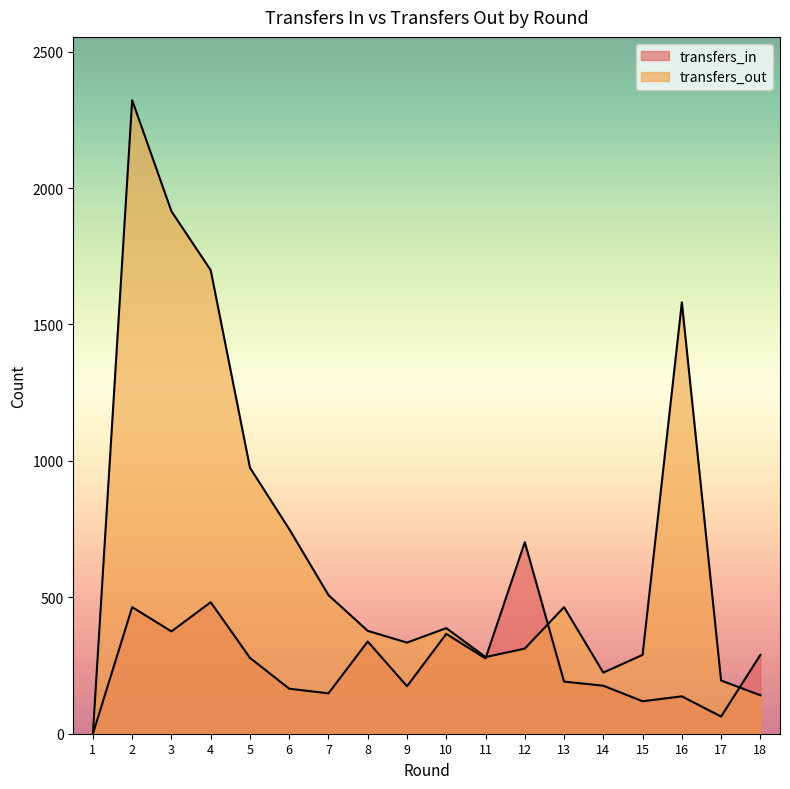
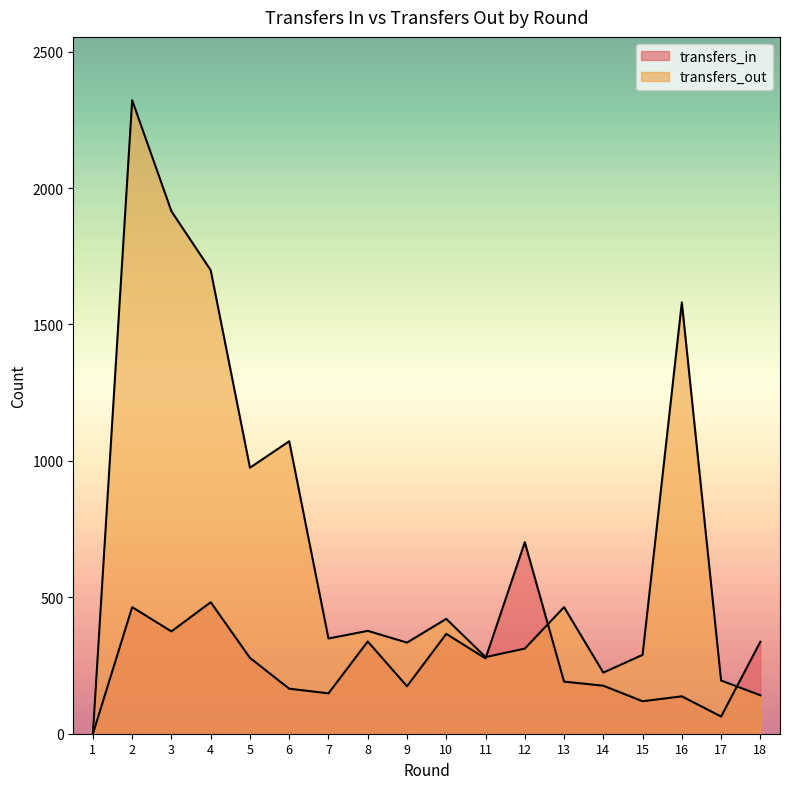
transfers_out, 6: 750 -> 1070
transfers_out, 7: 510 -> 350
transfers_out, 10: 390 -> 420
transfers_in, 18: 290 -> 340
